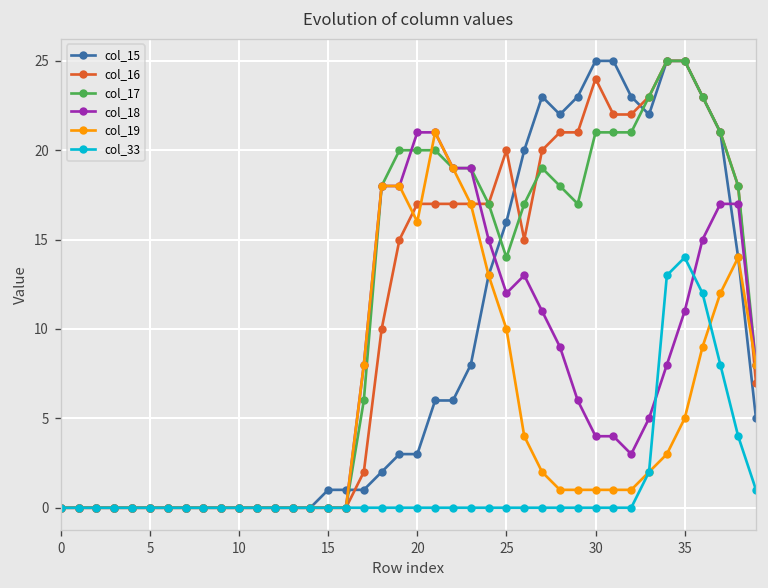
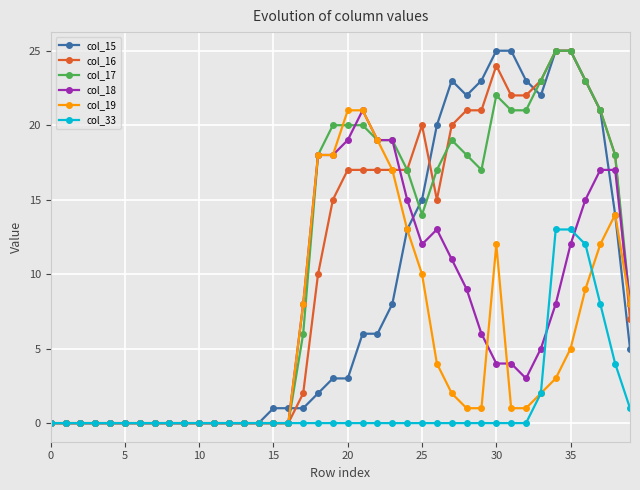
col_18, 20: 21 -> 19
col_19, 20: 16 -> 21
col_15, 25: 16 -> 15
col_17, 30: 21 -> 22
col_19, 30: 1 -> 12
col_18, 35: 11 -> 12
col_33, 35: 14 -> 13
